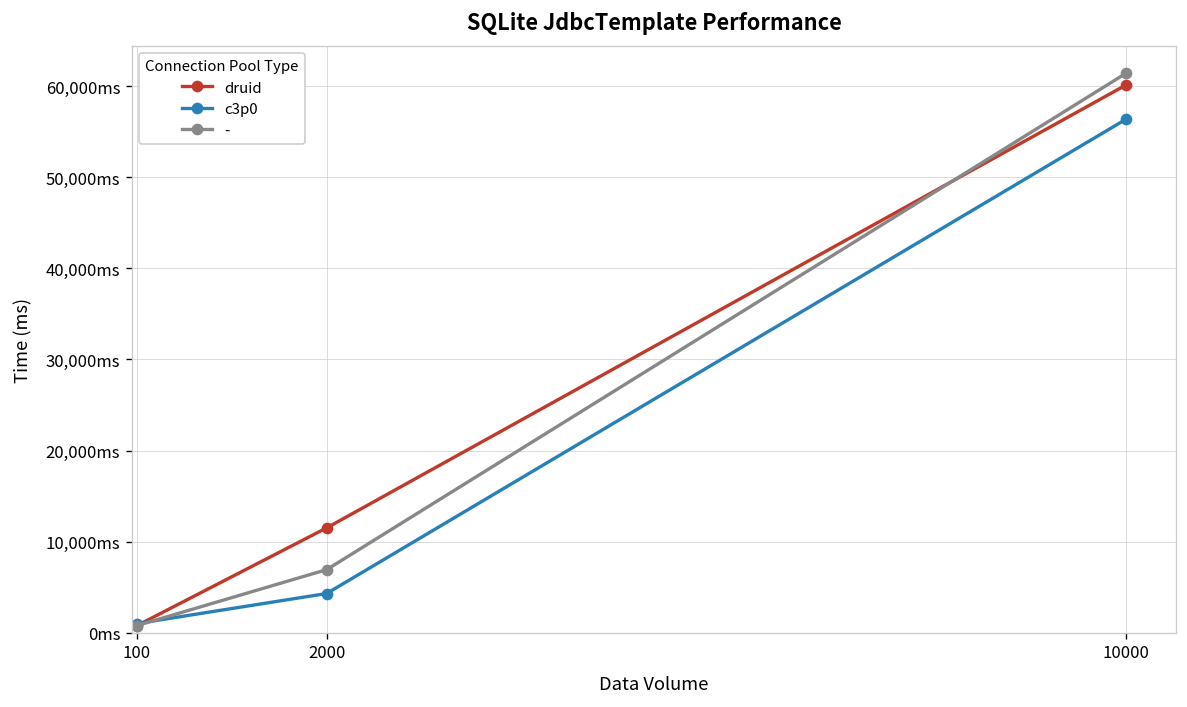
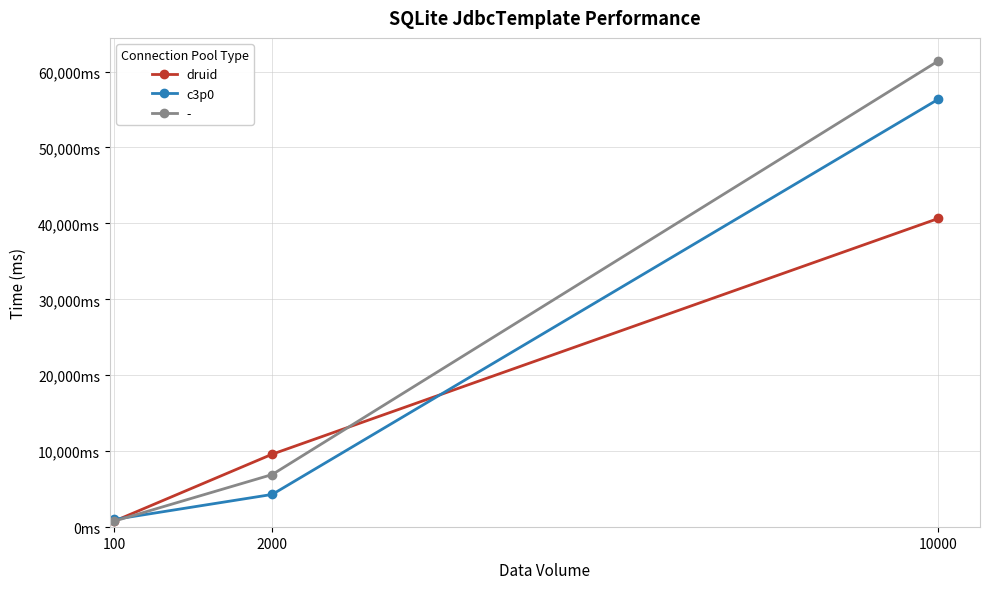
druid, 2000: 12,000ms -> 10,000ms
druid, 10000: 60,000ms -> 41,000ms
